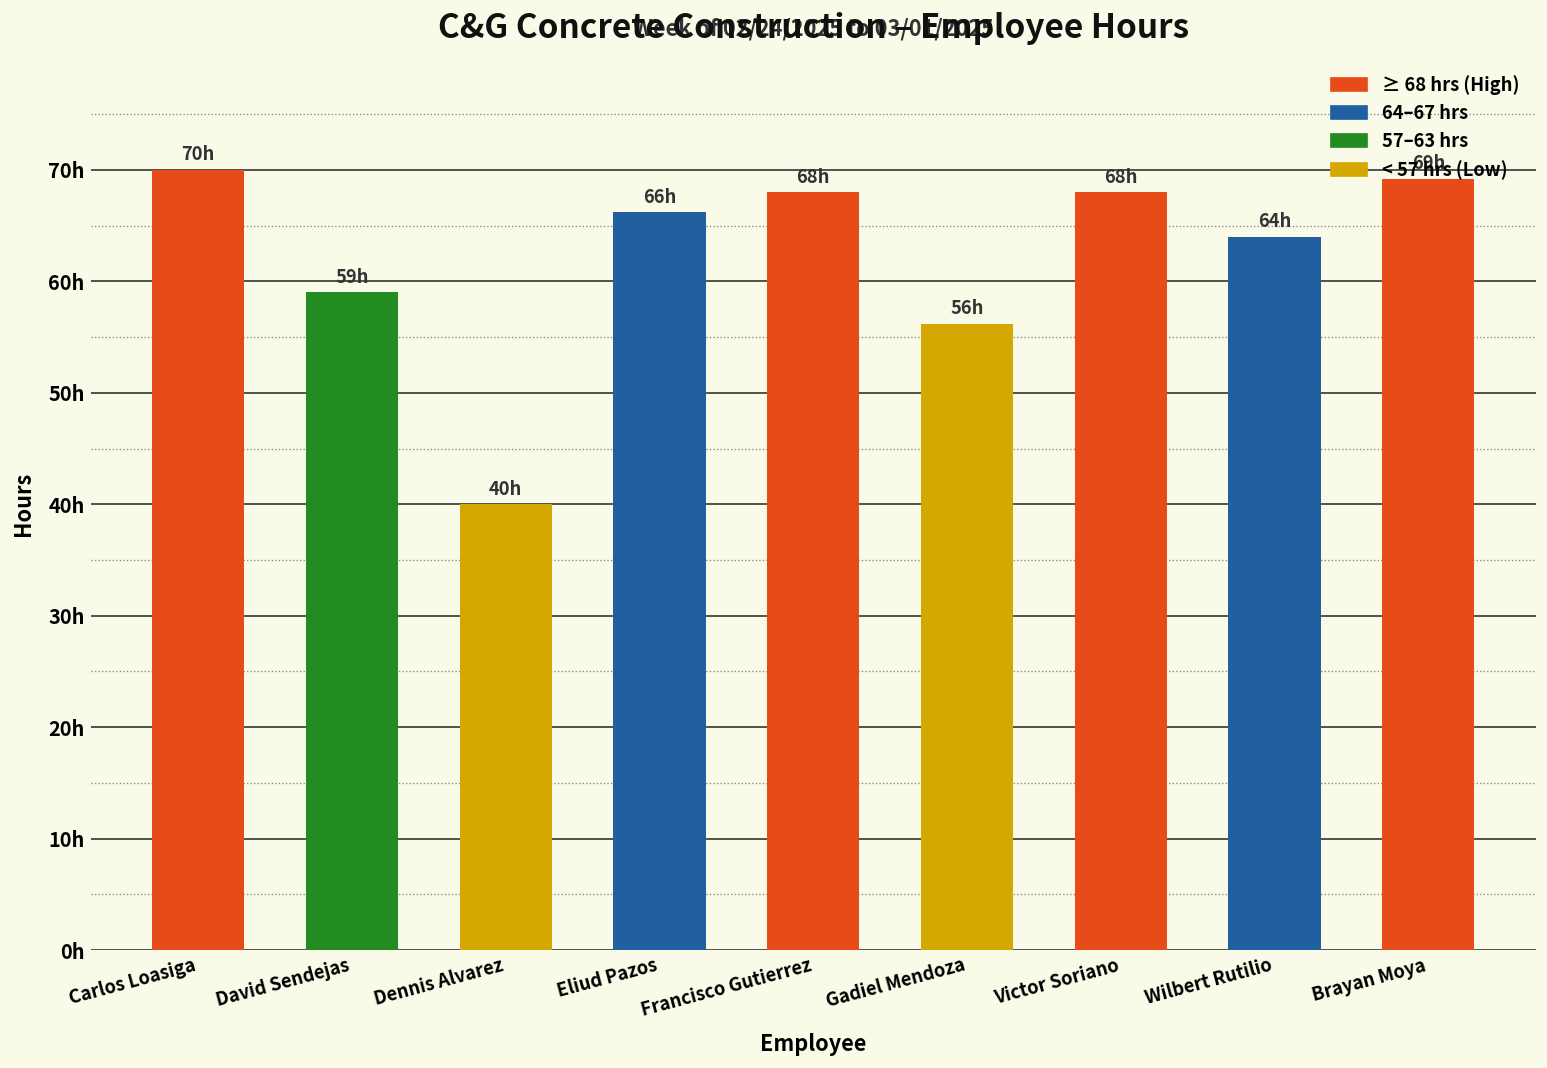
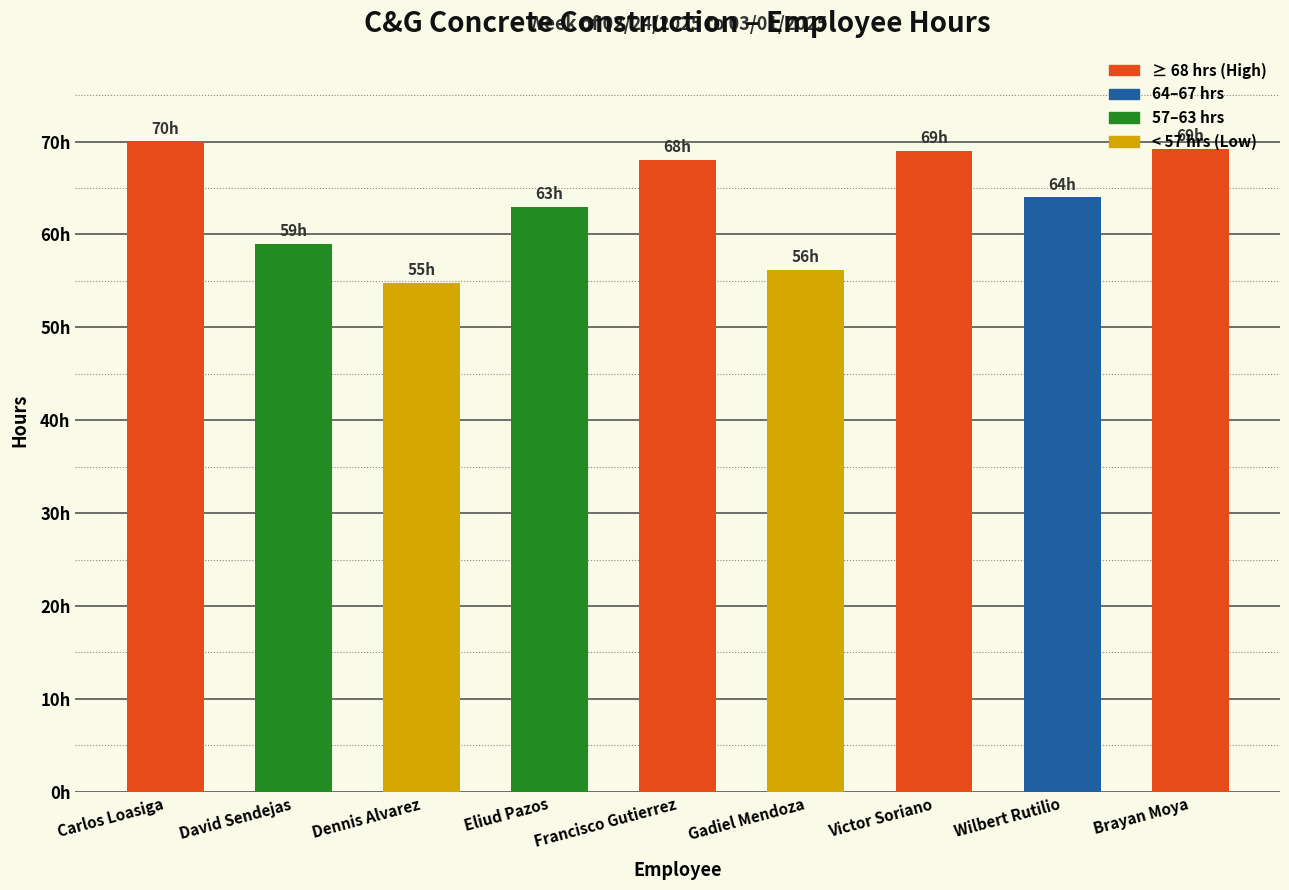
Dennis Alvarez: 40h -> 55h
Eliud Pazos: 66h -> 63h
Victor Soriano: 68h -> 69h
